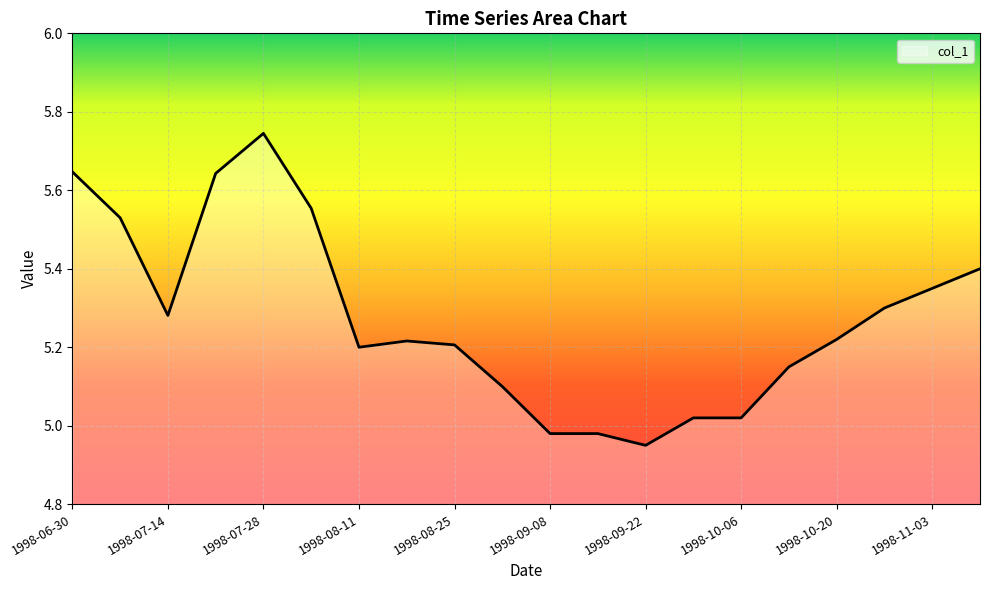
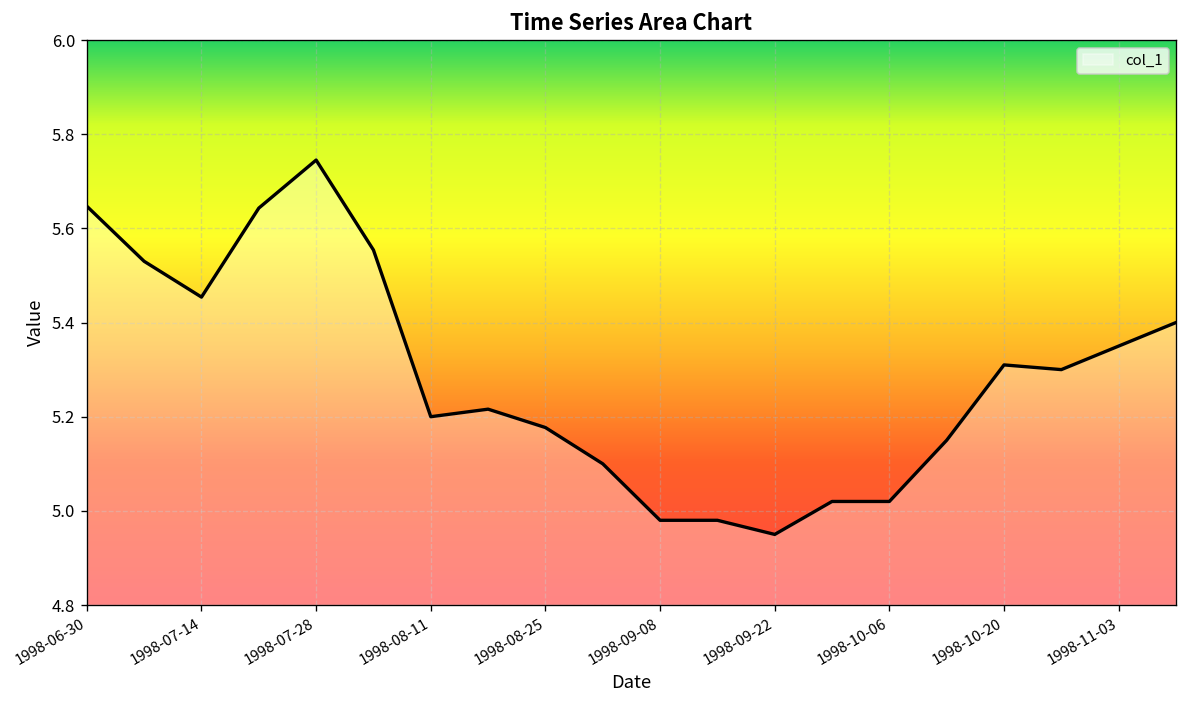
1998-07-14: 5.28 -> 5.45
1998-08-25: 5.21 -> 5.18
1998-10-20: 5.22 -> 5.31
